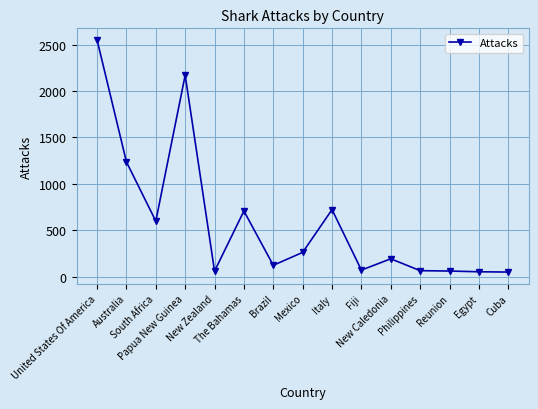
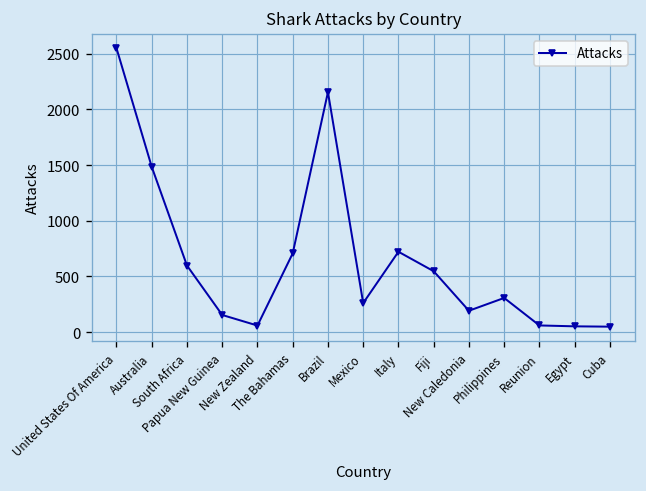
Australia: 1200 -> 1500
Papua New Guinea: 2200 -> 200
Brazil: 100 -> 2200
Fiji: 100 -> 500
Philippines: 100 -> 300
